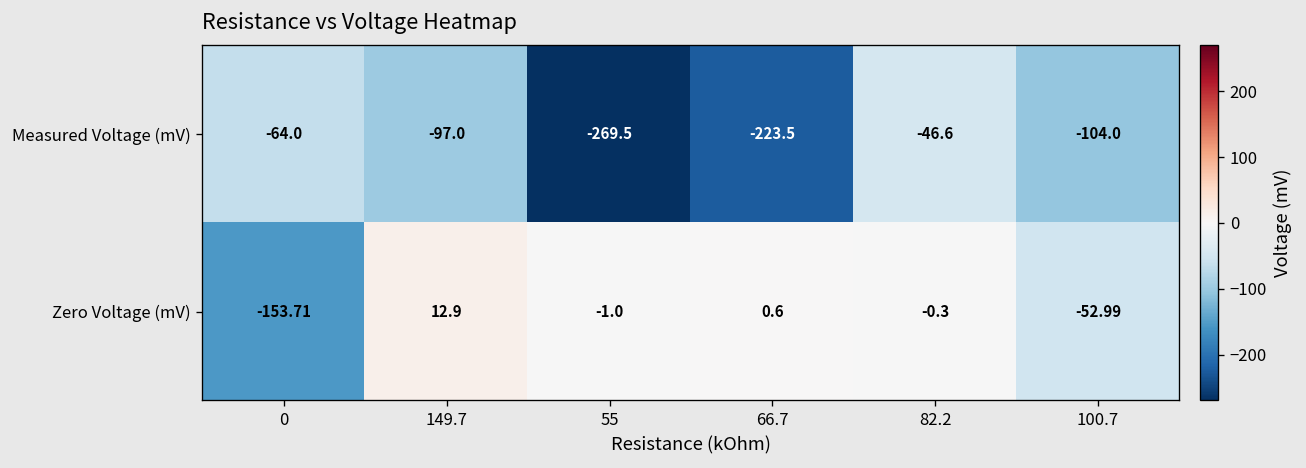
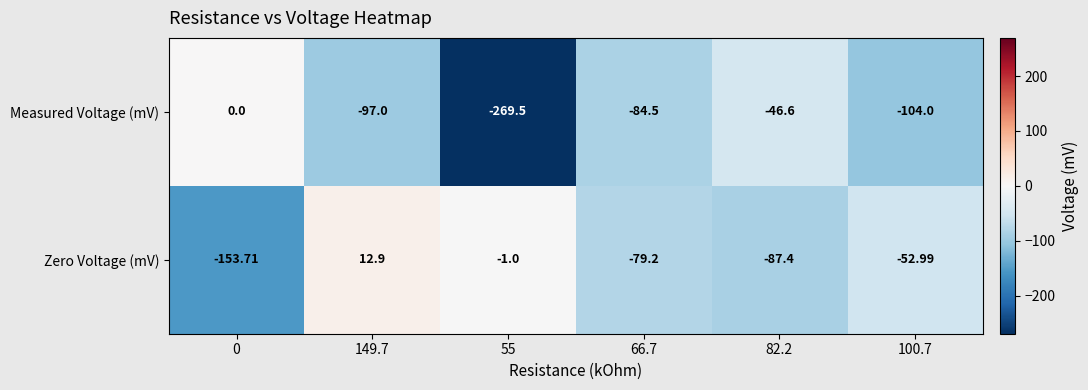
Measured Voltage (mV), 0: -64.0 -> 0.0
Measured Voltage (mV), 66.7: -223.5 -> -84.5
Zero Voltage (mV), 66.7: 0.6 -> -79.2
Zero Voltage (mV), 82.2: -0.3 -> -87.4
